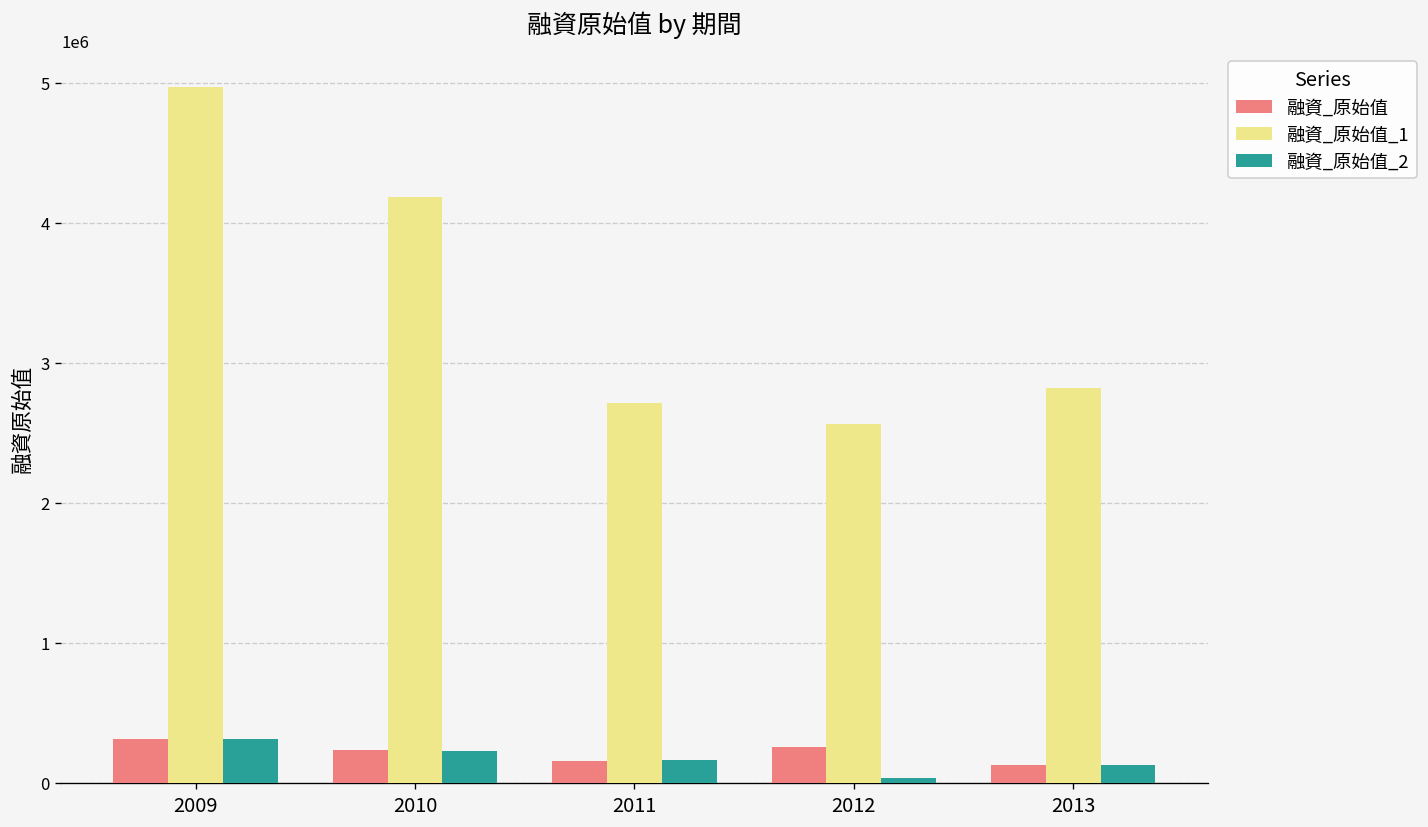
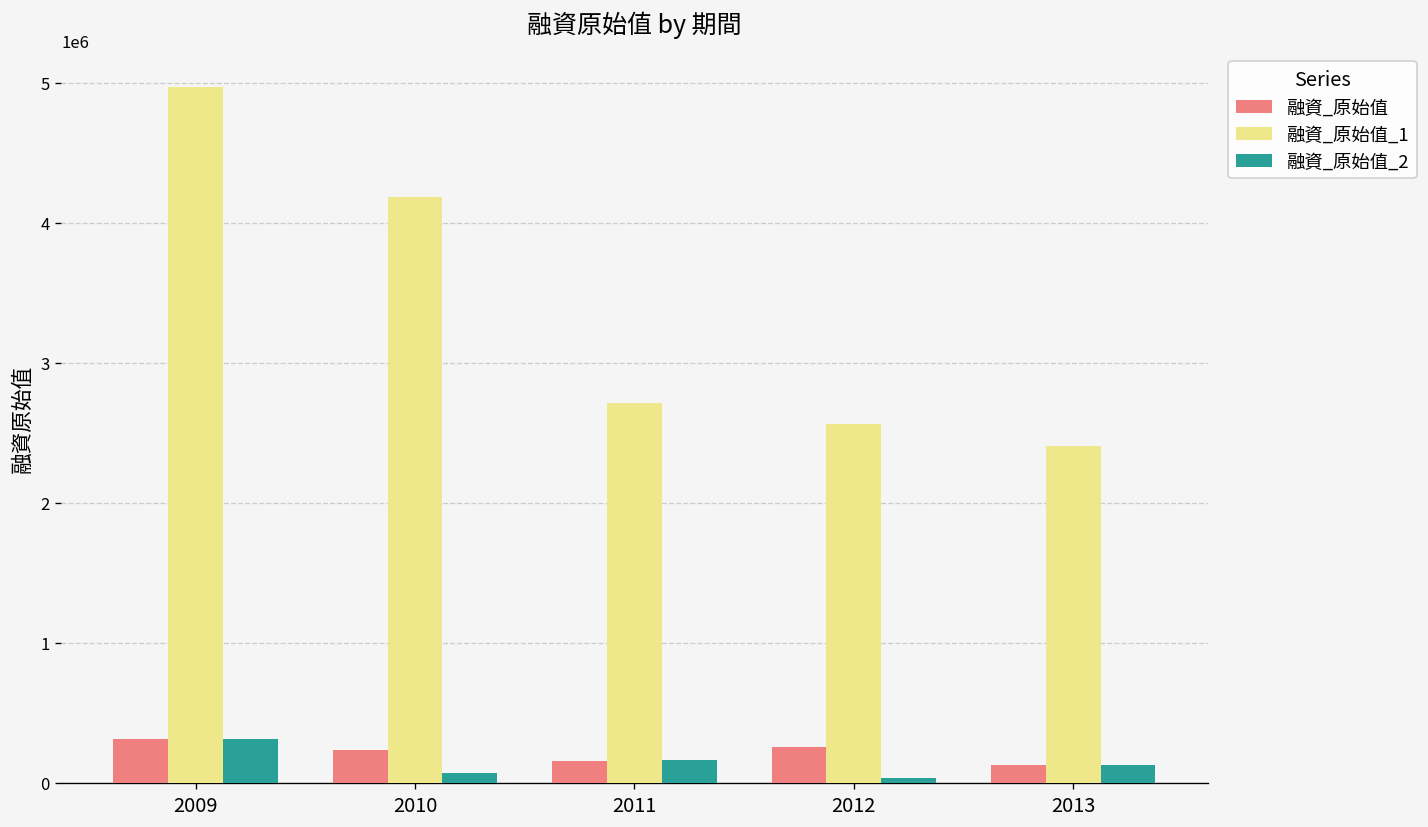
融資_原始值_2, 2010: 230000 -> 70000
融資_原始值_1, 2013: 2820000 -> 2400000
